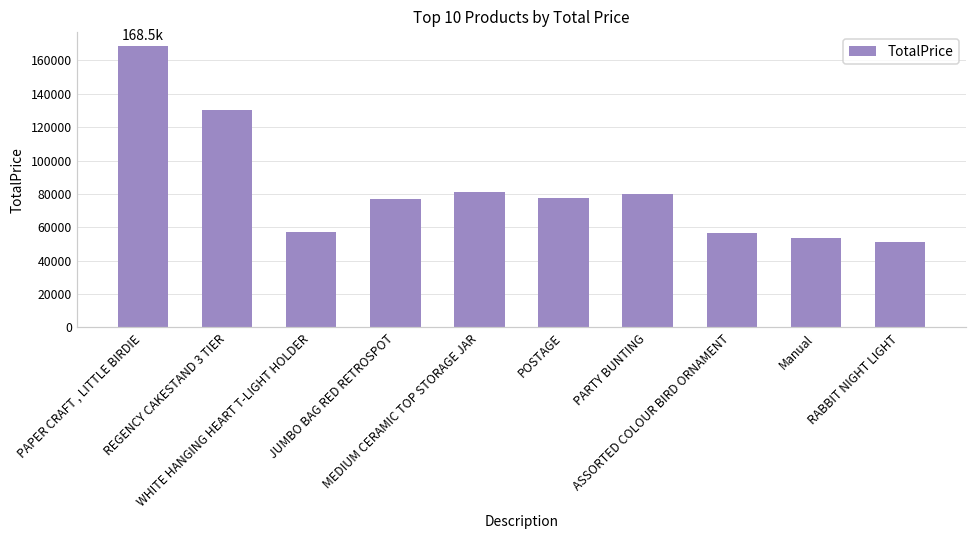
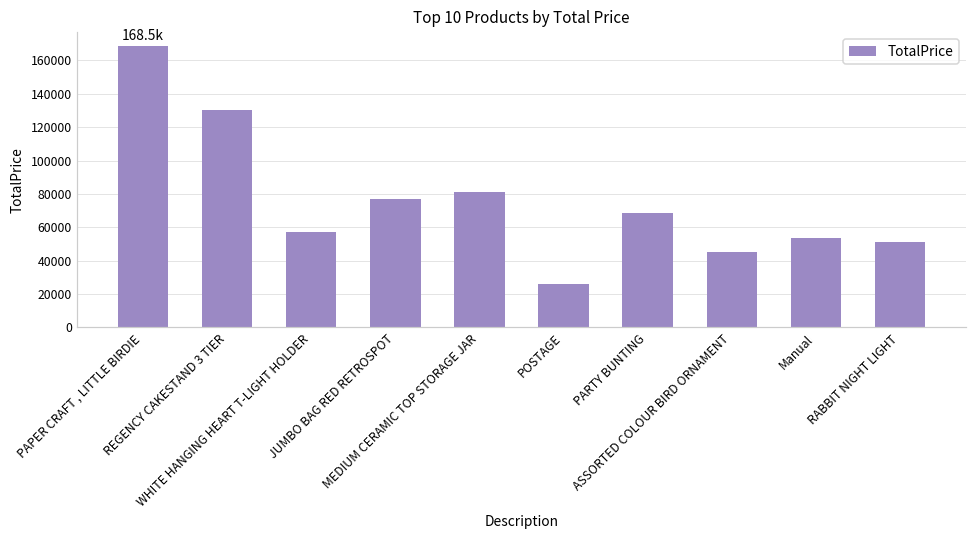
POSTAGE: 78000 -> 26000
PARTY BUNTING: 80000 -> 69000
ASSORTED COLOUR BIRD ORNAMENT: 56000 -> 45000
